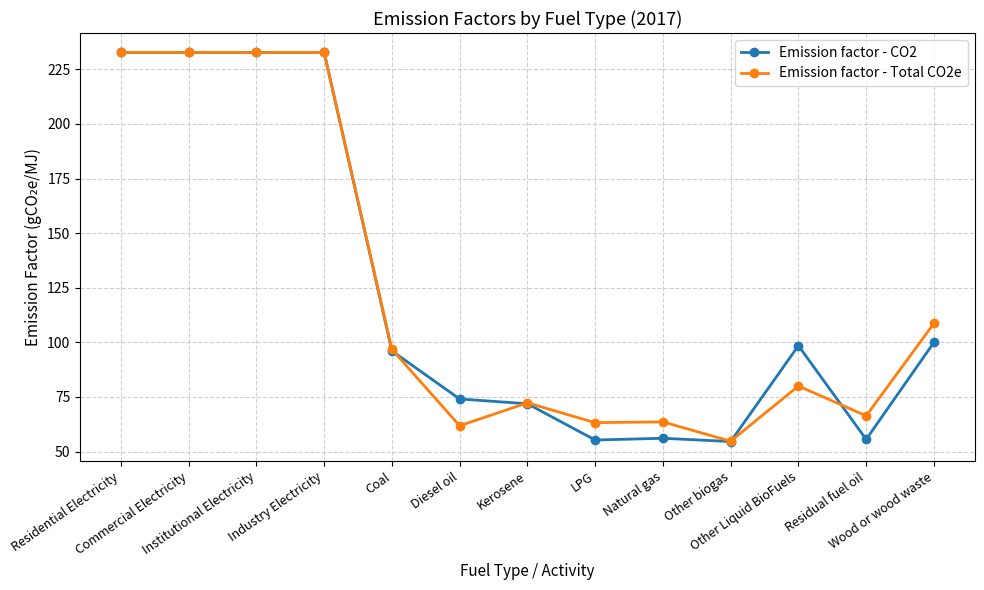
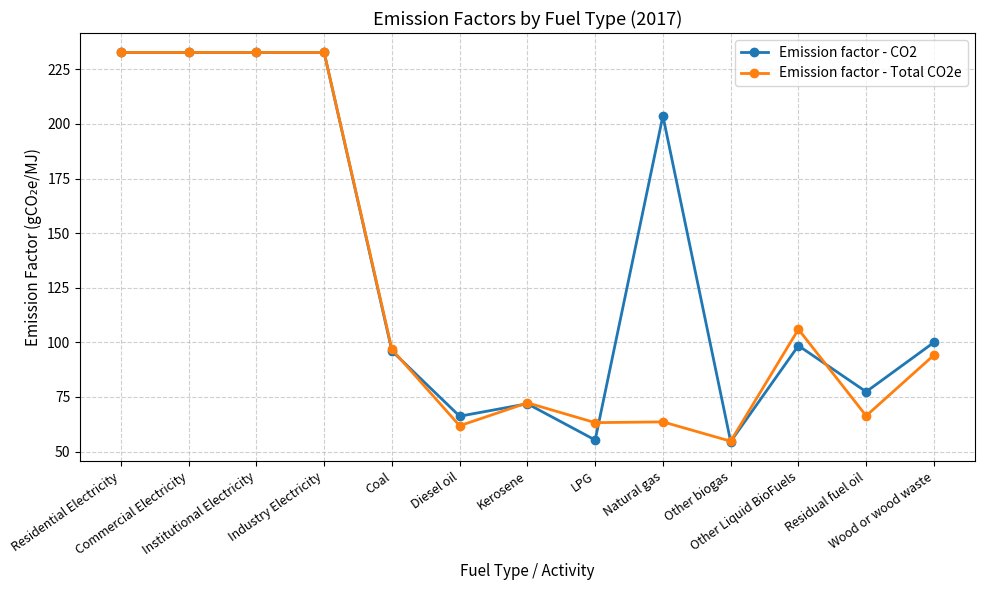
Emission factor - CO2, Diesel oil: 74 -> 66
Emission factor - CO2, Natural gas: 56 -> 204
Emission factor - Total CO2e, Other Liquid BioFuels: 80 -> 106
Emission factor - CO2, Residual fuel oil: 56 -> 77
Emission factor - Total CO2e, Wood or wood waste: 109 -> 94
